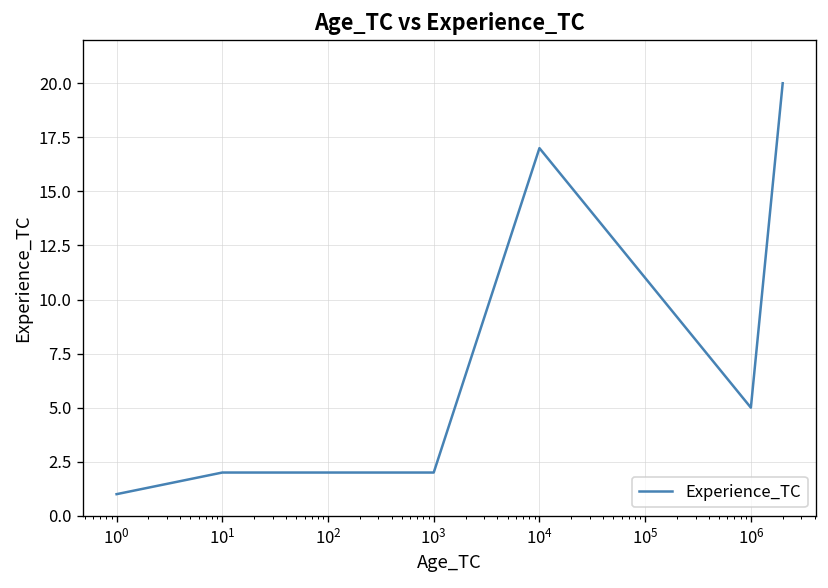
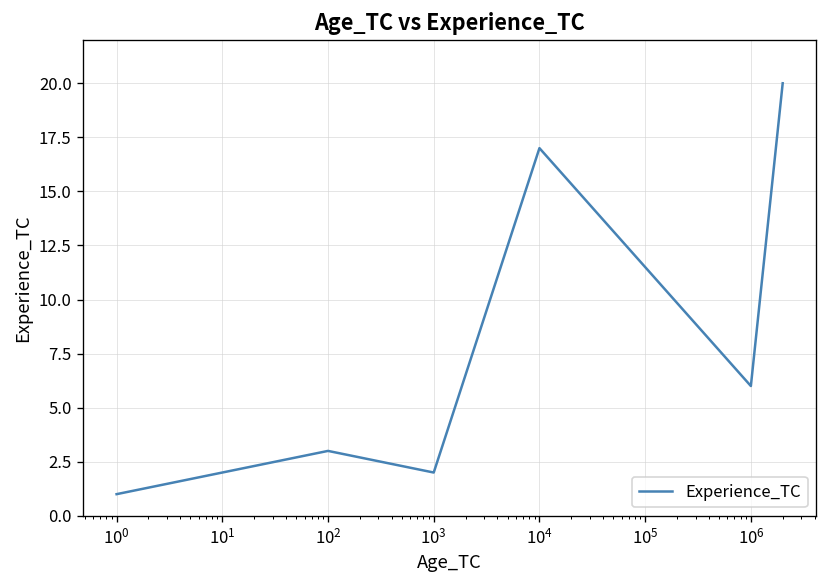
10^2: 2 -> 3
10^6: 5 -> 6
